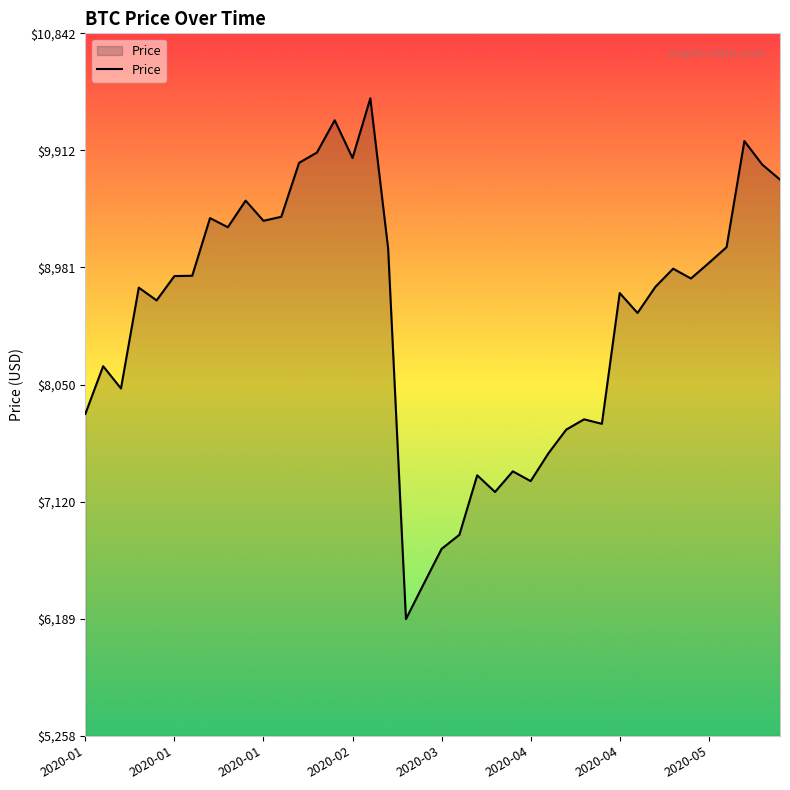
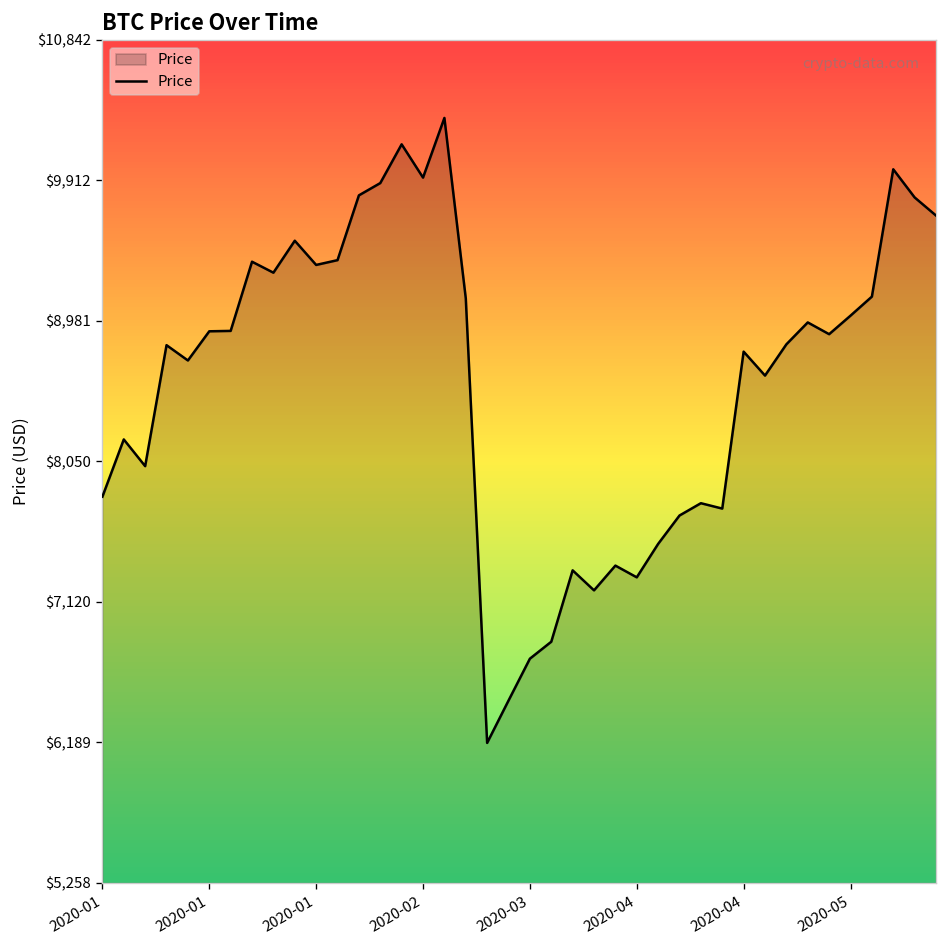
2020-02: $9,850 -> $9,930
